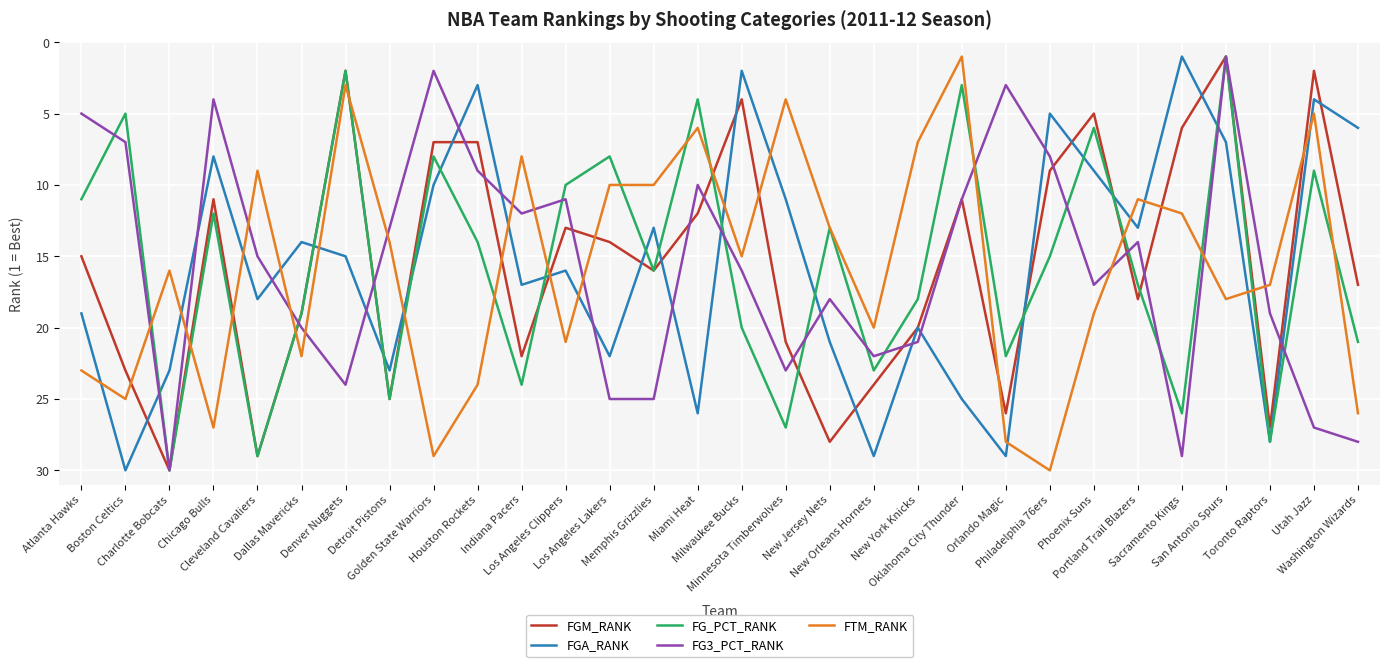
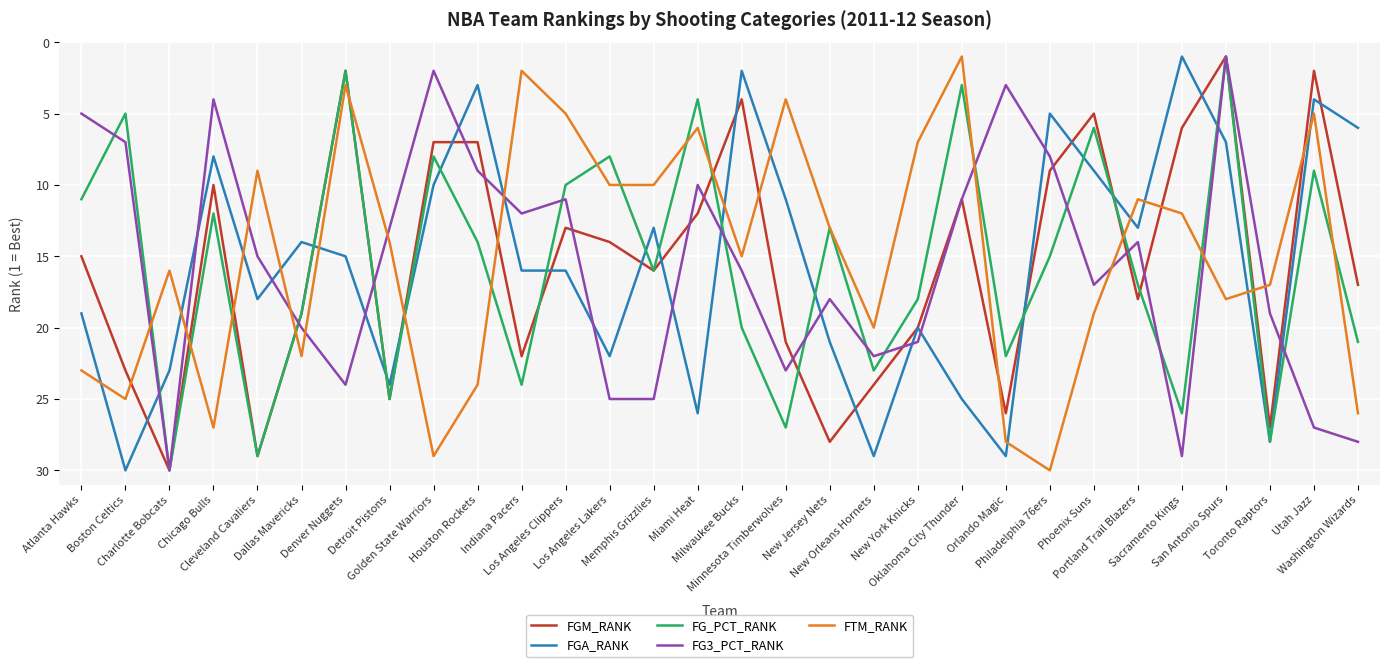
FGM_RANK, Chicago Bulls: 11 -> 10
FGA_RANK, Detroit Pistons: 23 -> 24
FGA_RANK, Indiana Pacers: 17 -> 16
FTM_RANK, Indiana Pacers: 8 -> 2
FTM_RANK, Los Angeles Clippers: 21 -> 5
